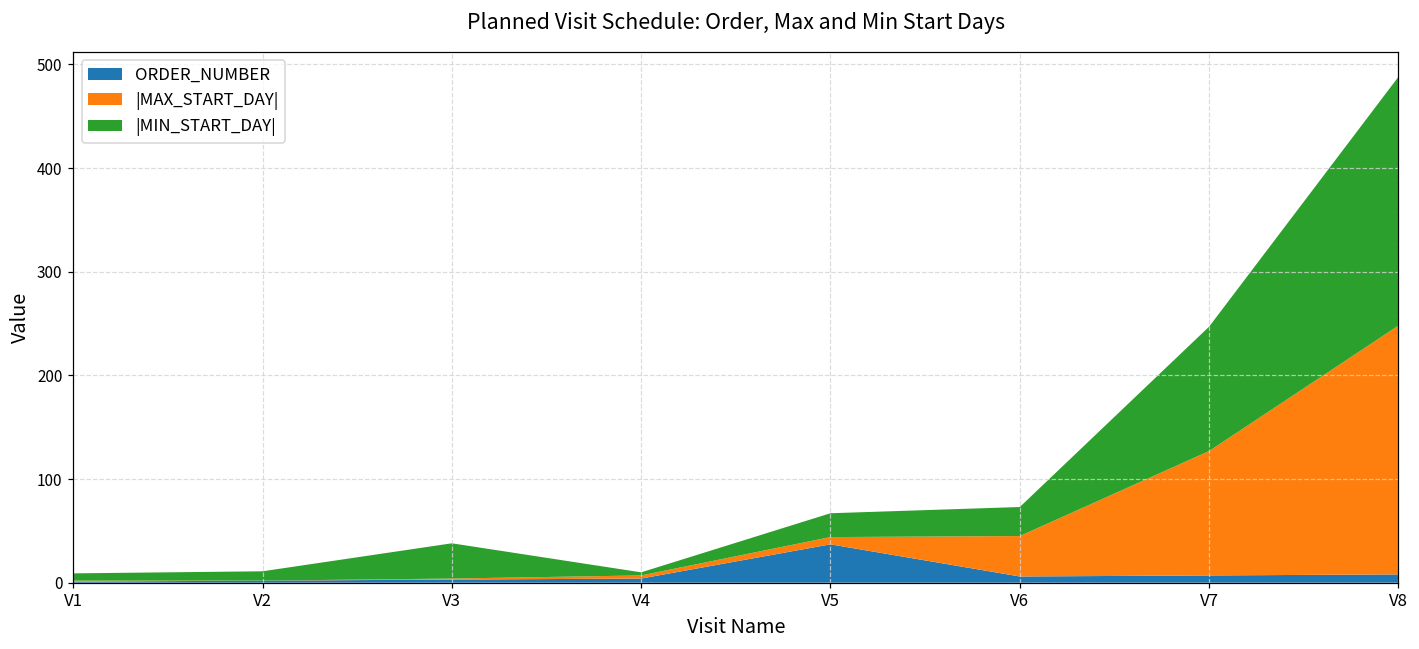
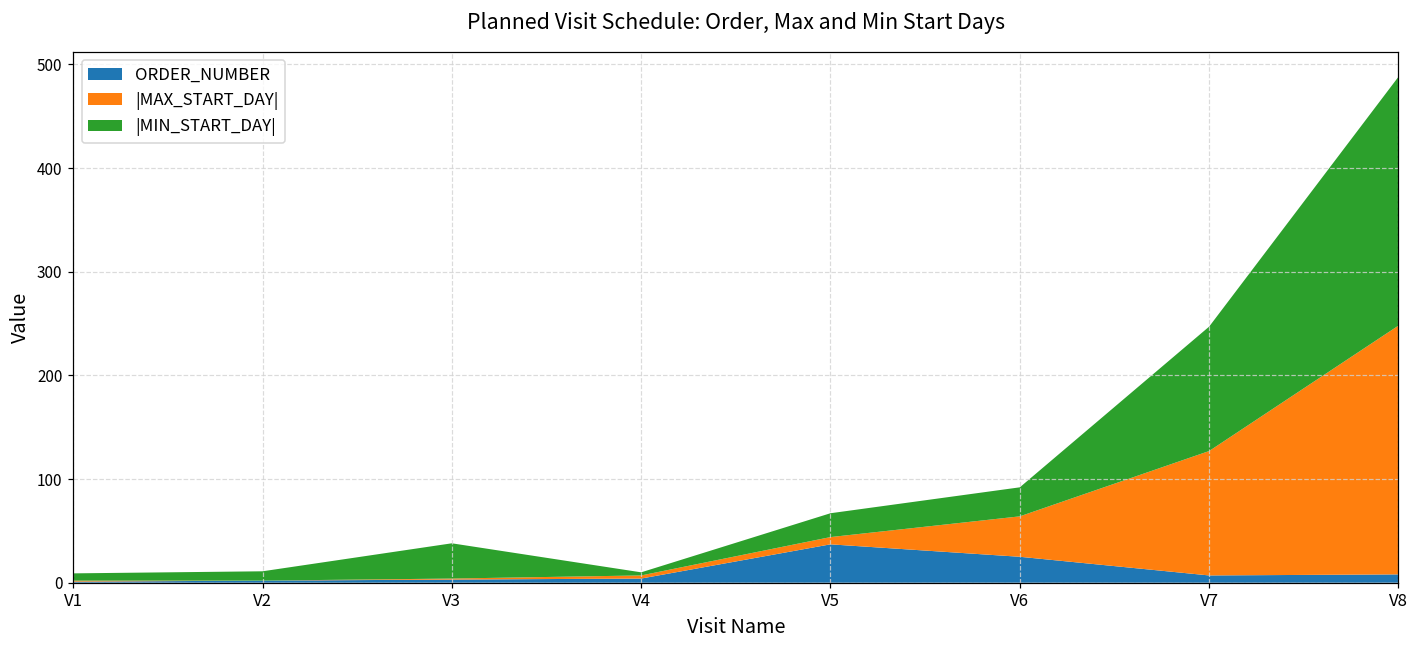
ORDER_NUMBER, V6: 10 -> 30
